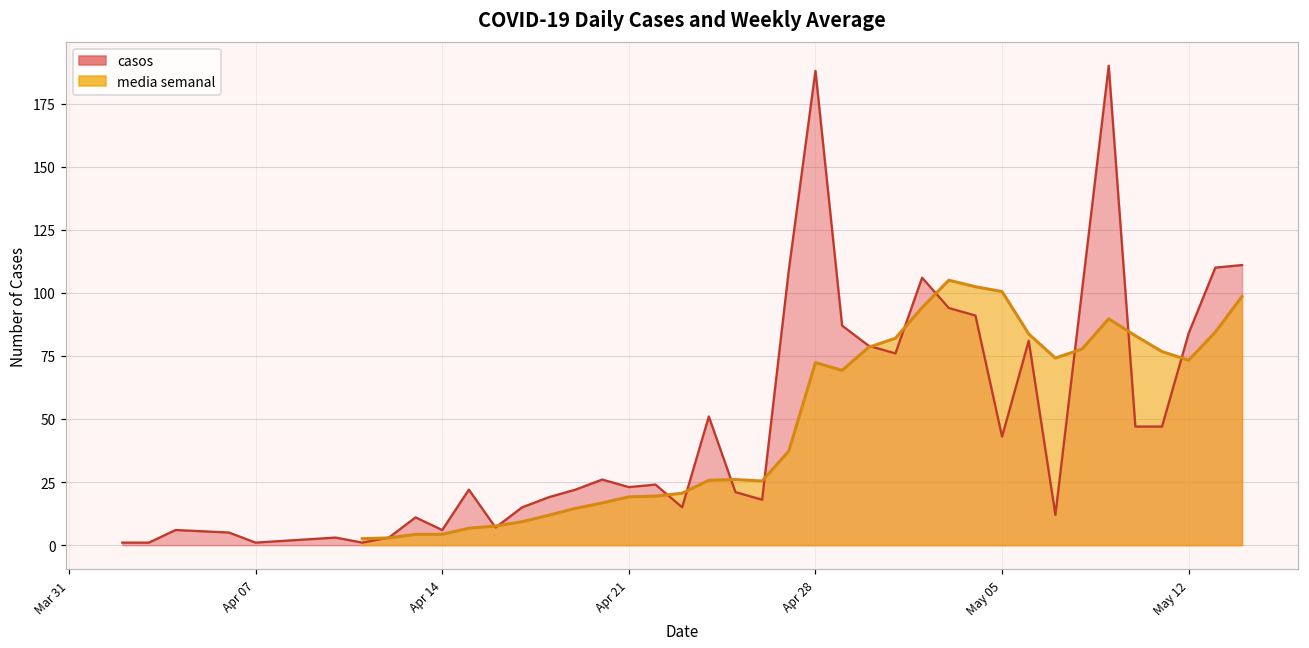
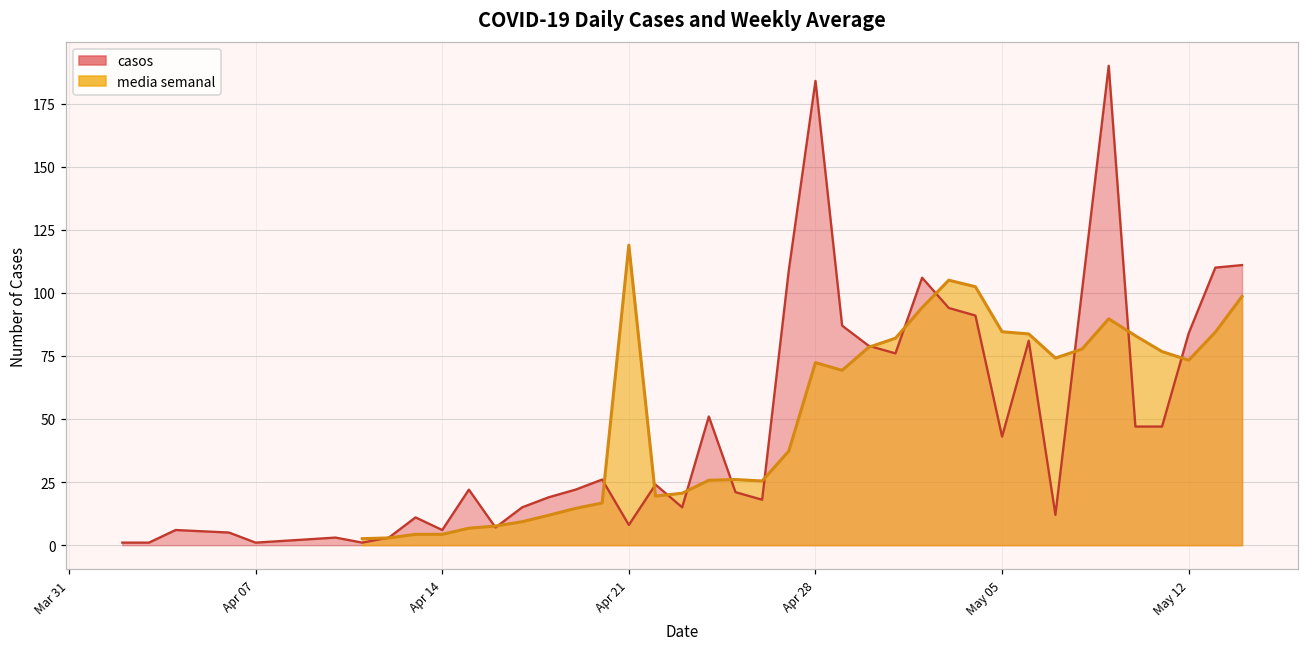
casos, Apr 21: 23 -> 8
media semanal, Apr 21: 19 -> 119
casos, Apr 28: 188 -> 184
media semanal, May 05: 100 -> 85
